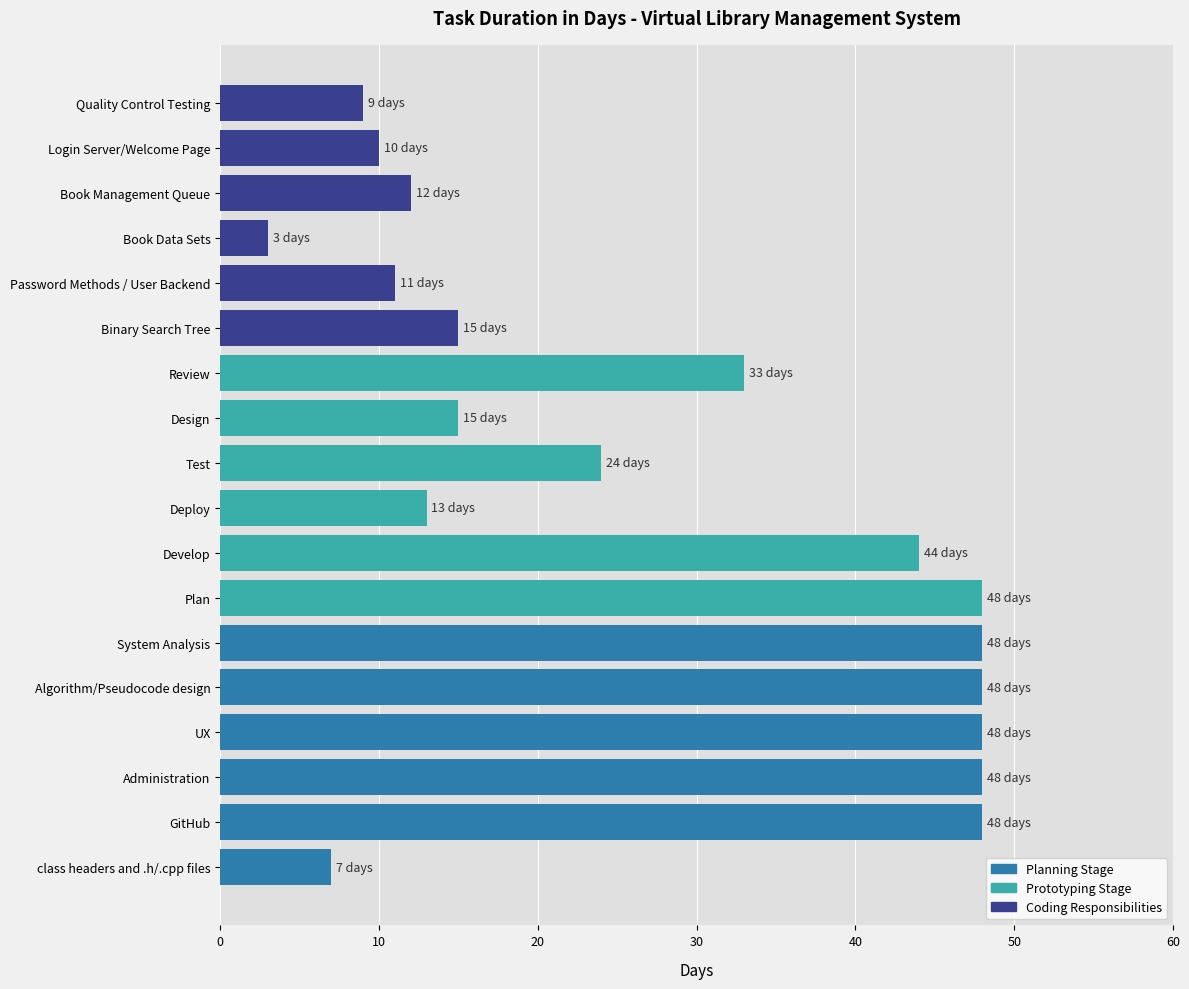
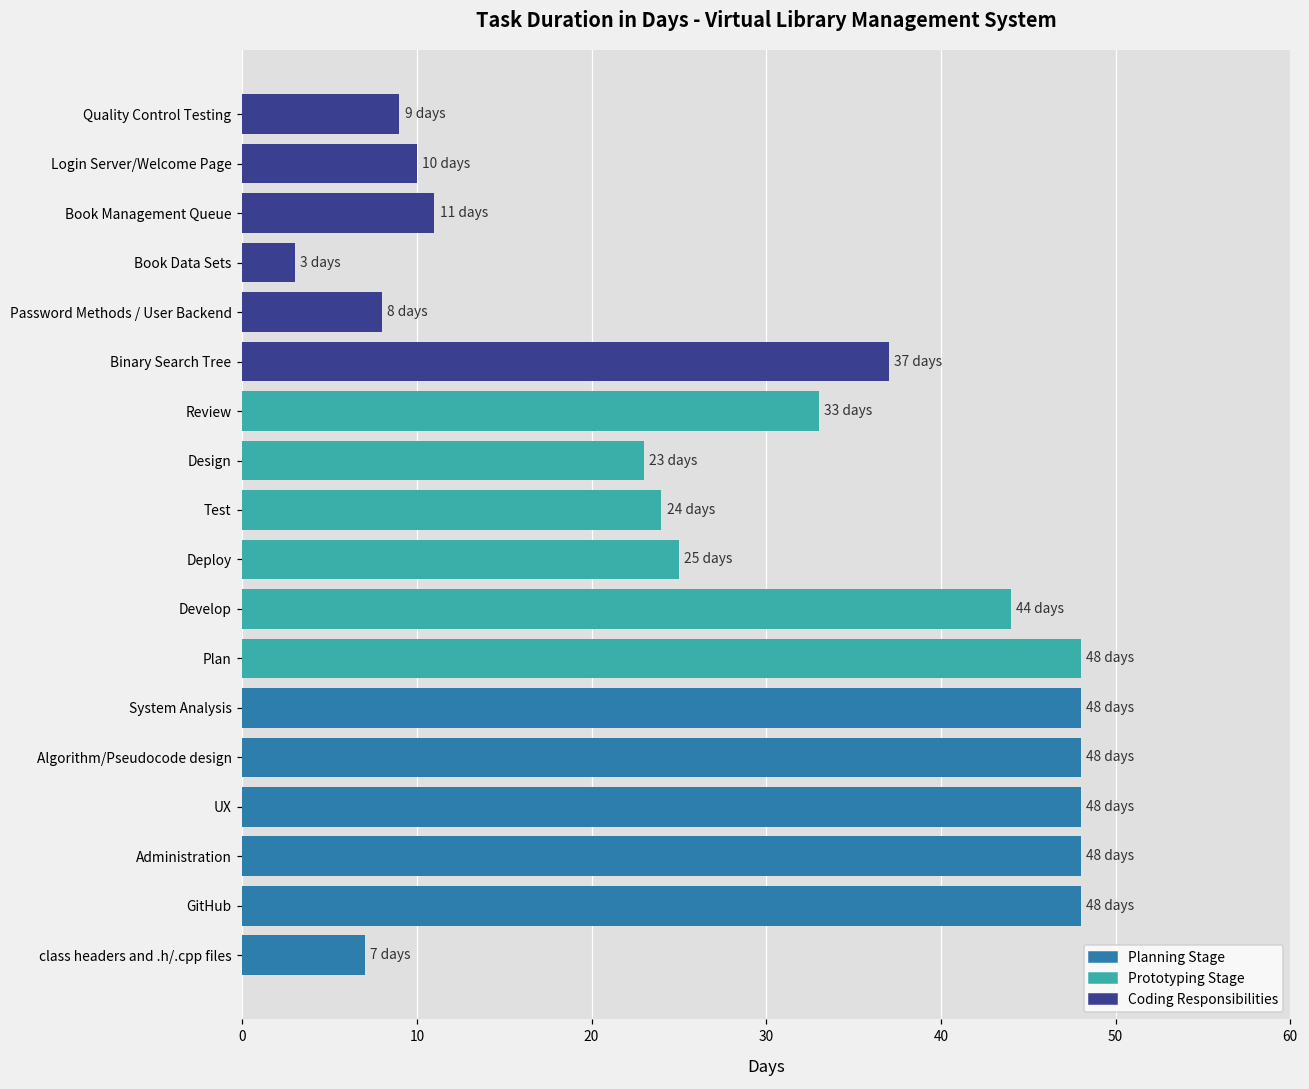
Book Management Queue: 12 -> 11
Password Methods / User Backend: 11 -> 8
Binary Search Tree: 15 -> 37
Design: 15 -> 23
Deploy: 13 -> 25
